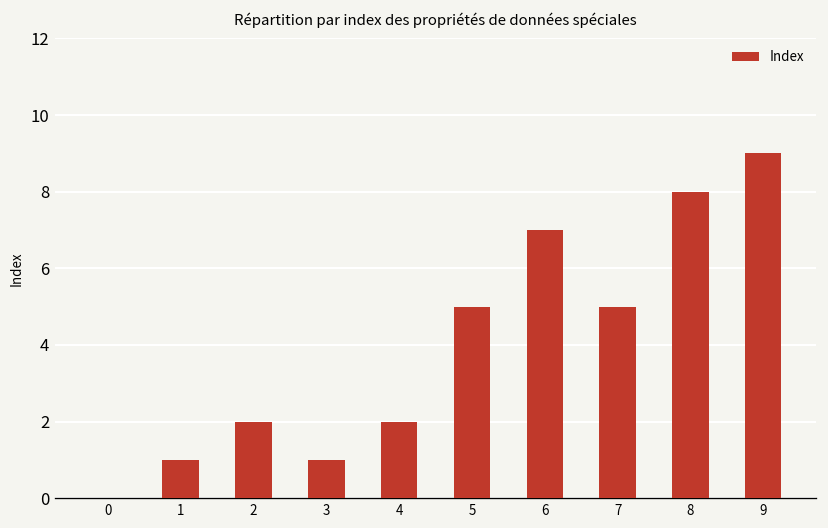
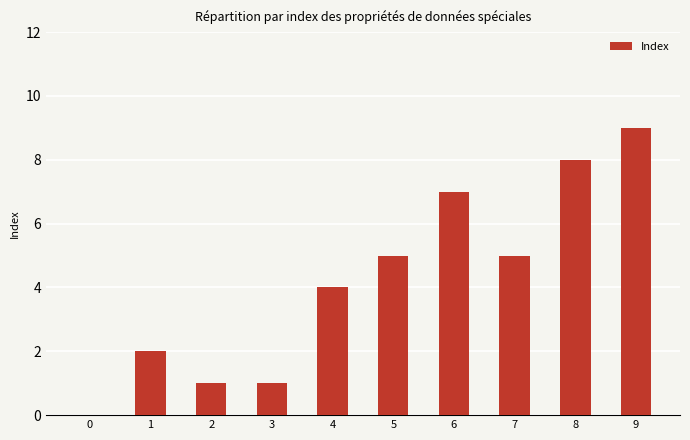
1: 1 -> 2
2: 2 -> 1
4: 2 -> 4
